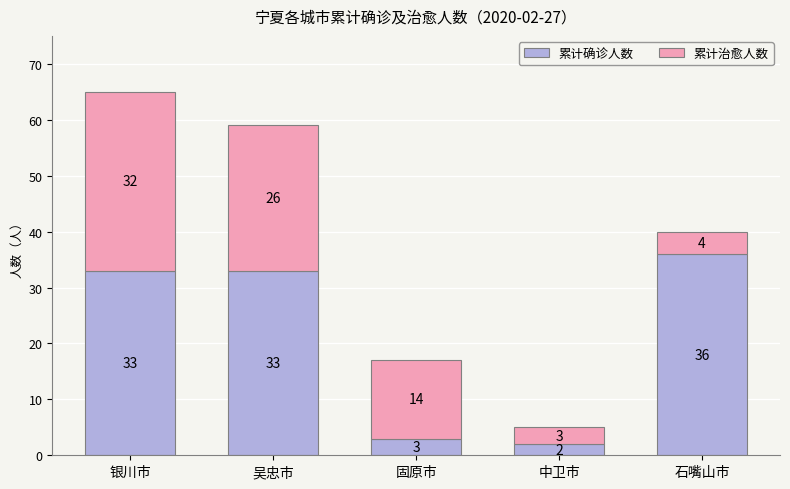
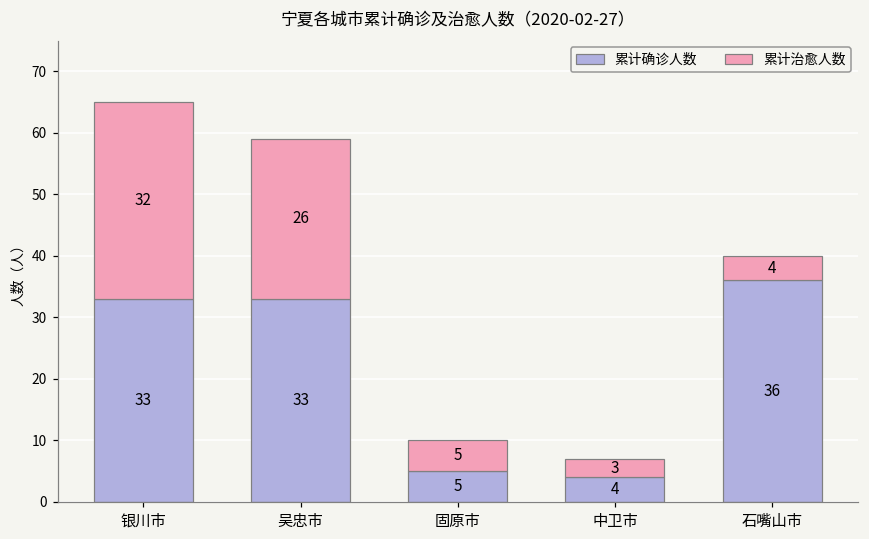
累计确诊人数, 固原市: 3 -> 5
累计治愈人数, 固原市: 14 -> 5
累计确诊人数, 中卫市: 2 -> 4
